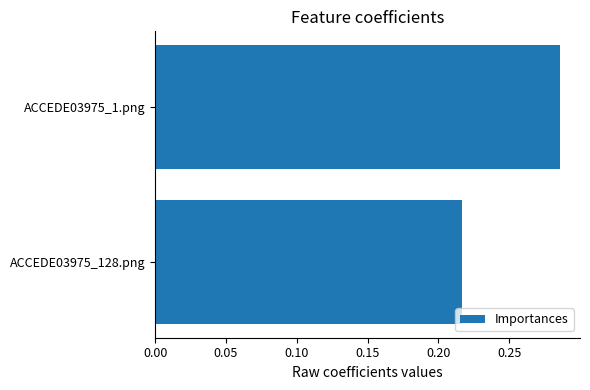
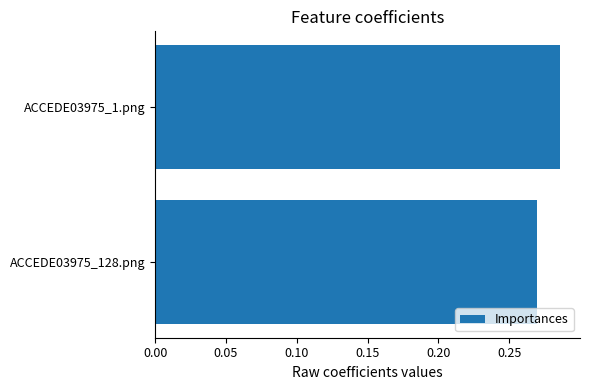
ACCEDE03975_128.png: 0.217 -> 0.270
